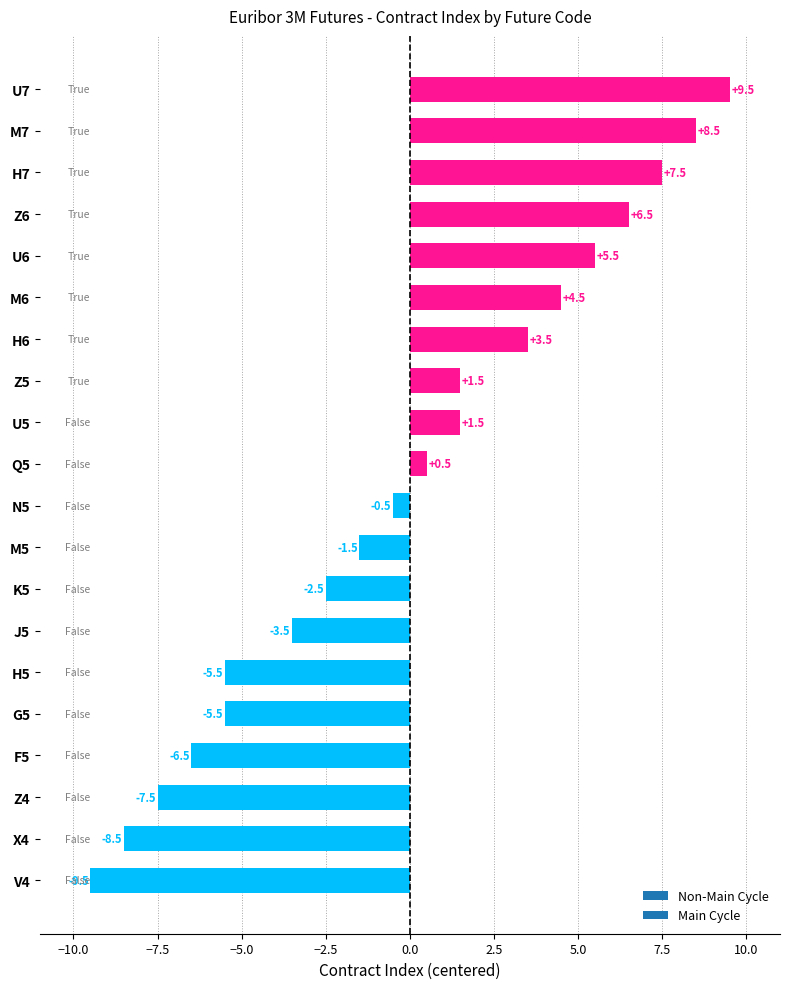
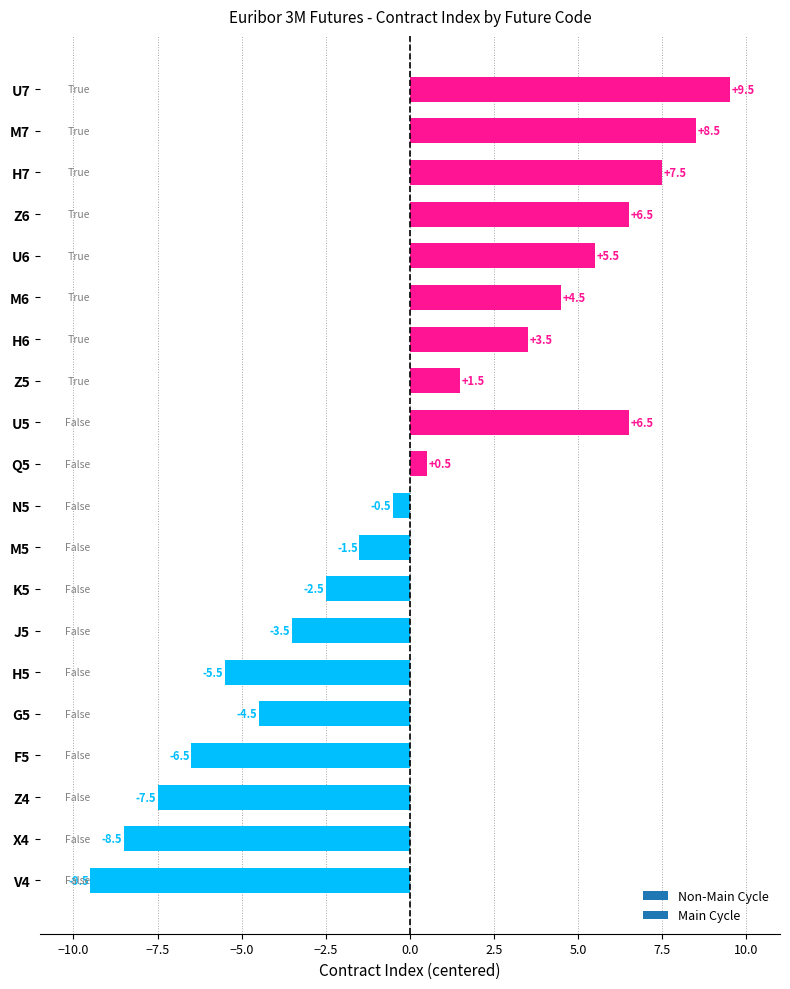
U5: +1.5 -> +6.5
G5: -5.5 -> -4.5
